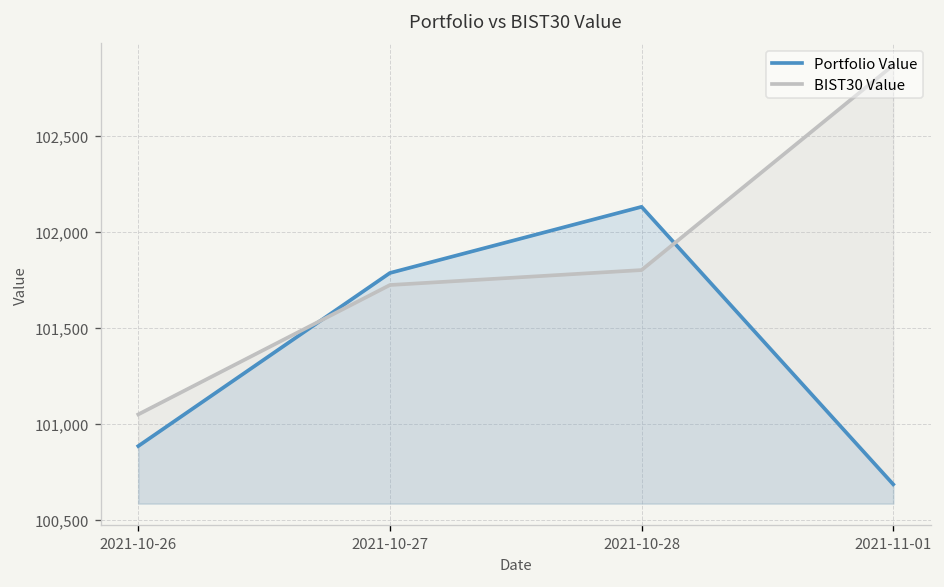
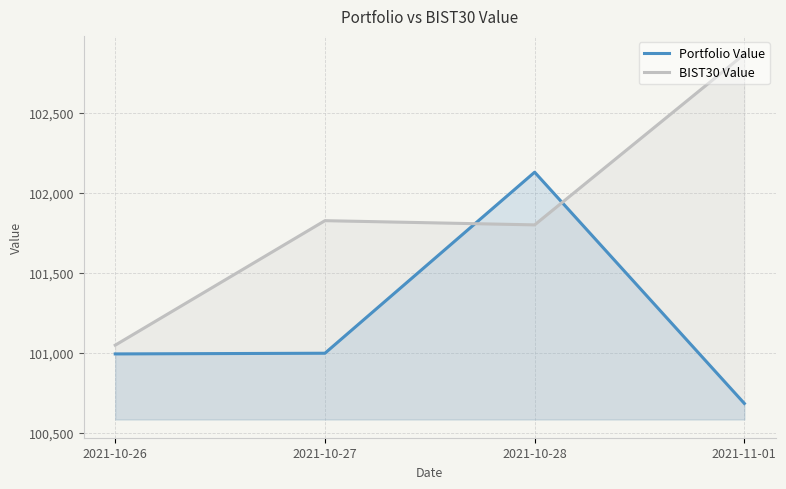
Portfolio Value, 2021-10-26: 100,880 -> 100,990
Portfolio Value, 2021-10-27: 101,790 -> 101,000
BIST30 Value, 2021-10-27: 101,720 -> 101,830
